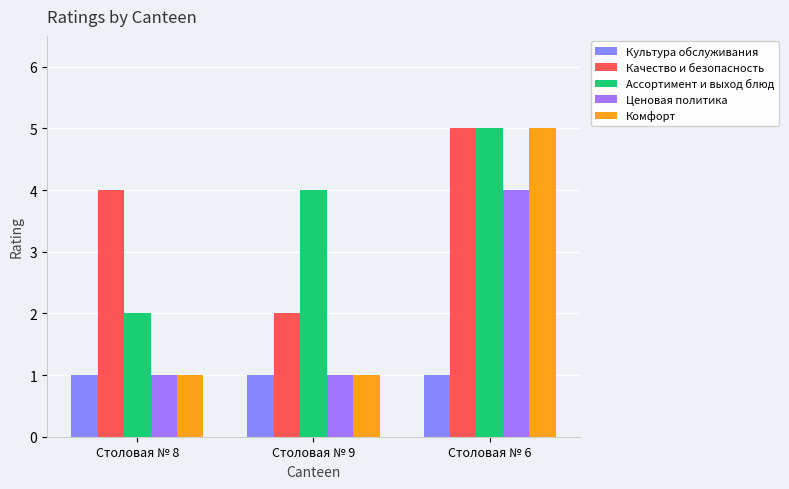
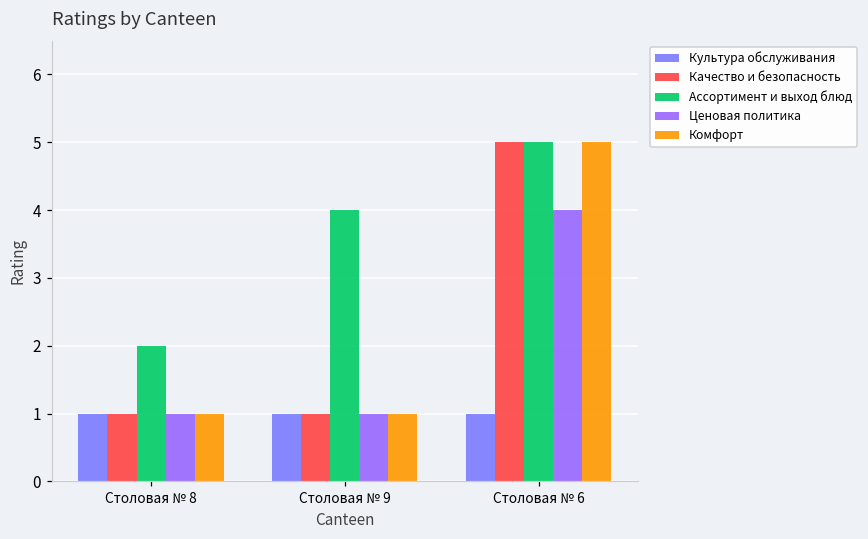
Качество и безопасность, Столовая № 8: 4 -> 1
Качество и безопасность, Столовая № 9: 2 -> 1
